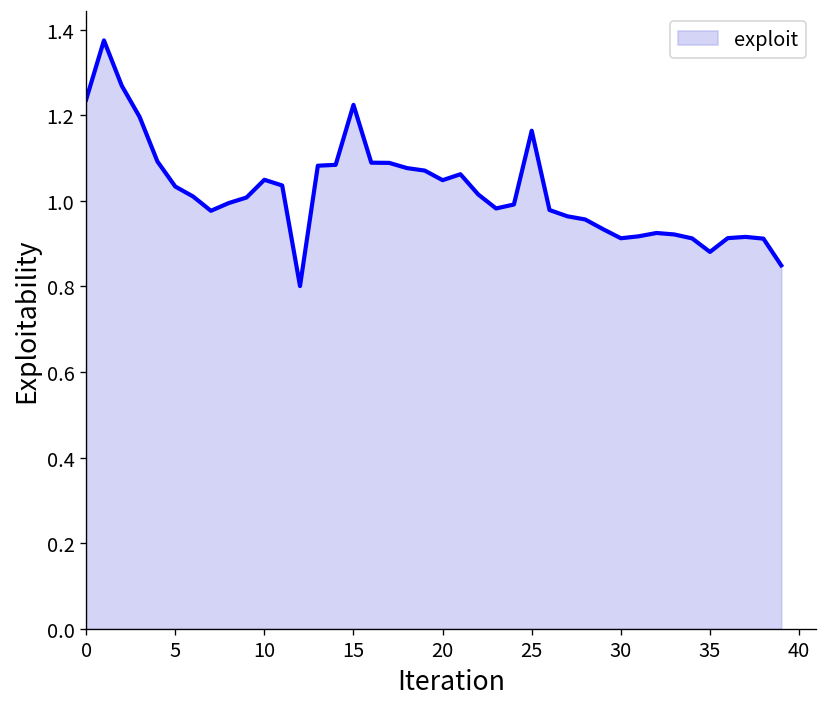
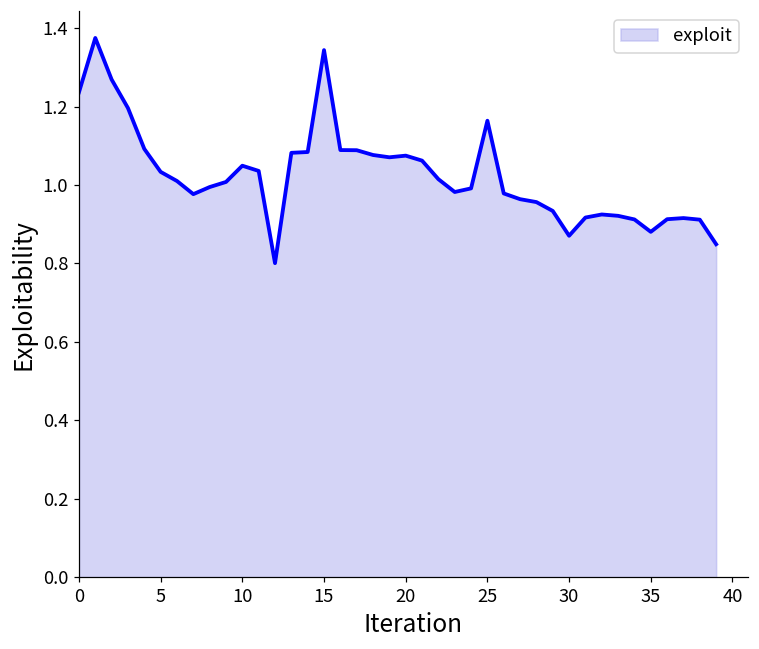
15: 1.22 -> 1.34
20: 1.05 -> 1.07
30: 0.91 -> 0.87
